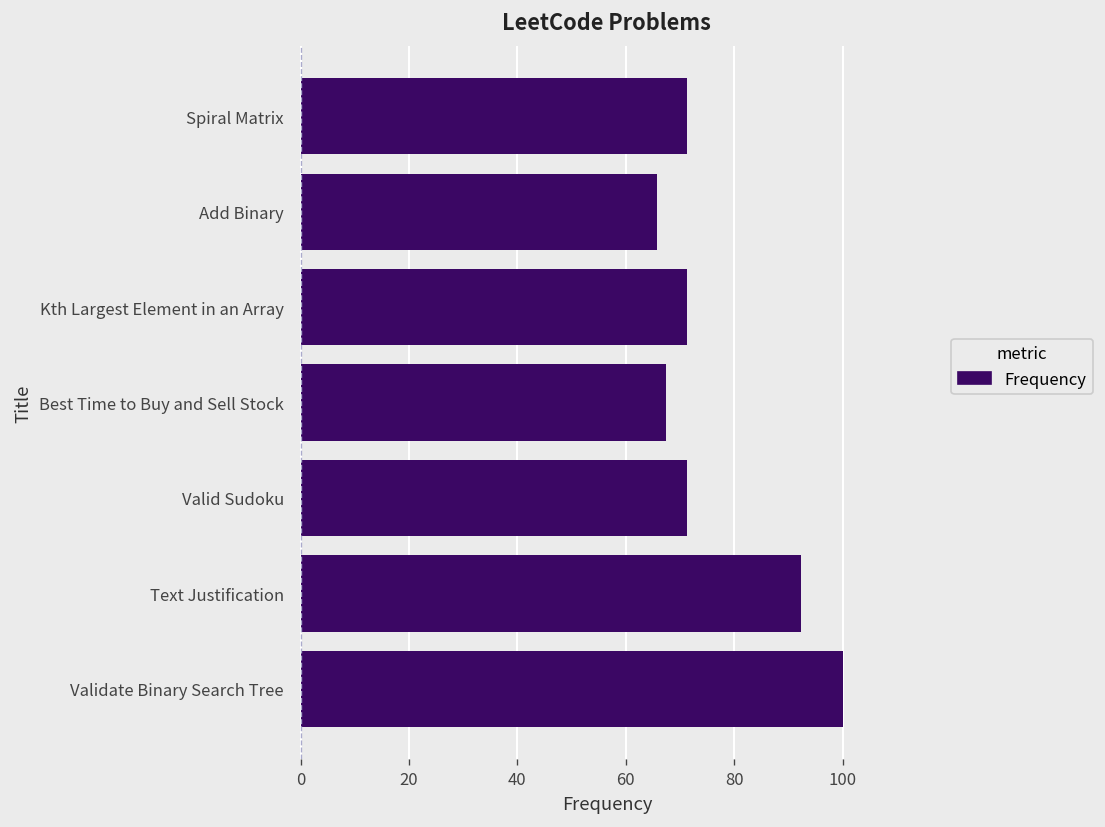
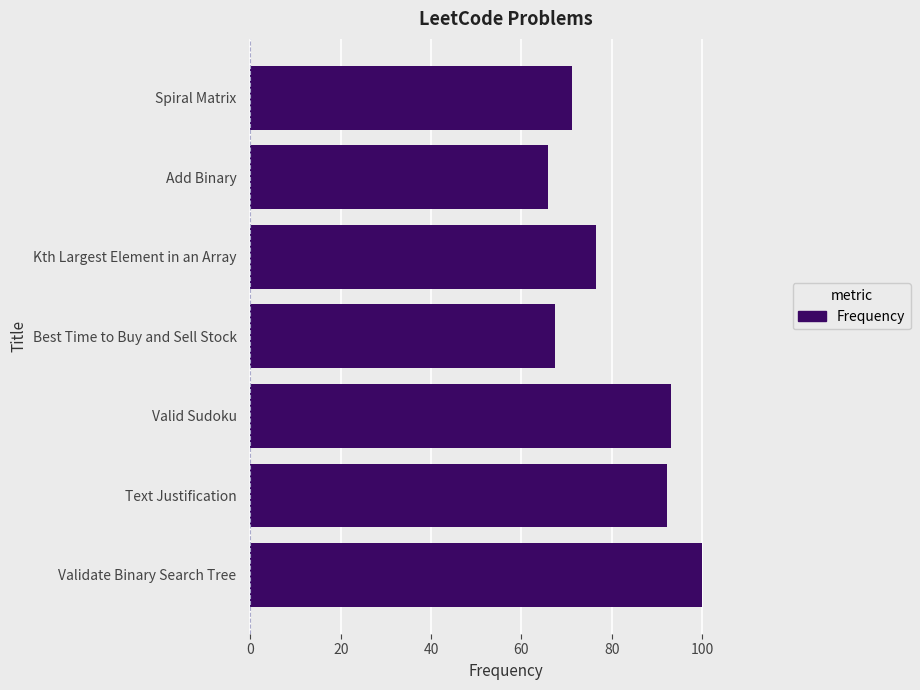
Kth Largest Element in an Array: 71 -> 76
Valid Sudoku: 71 -> 93
